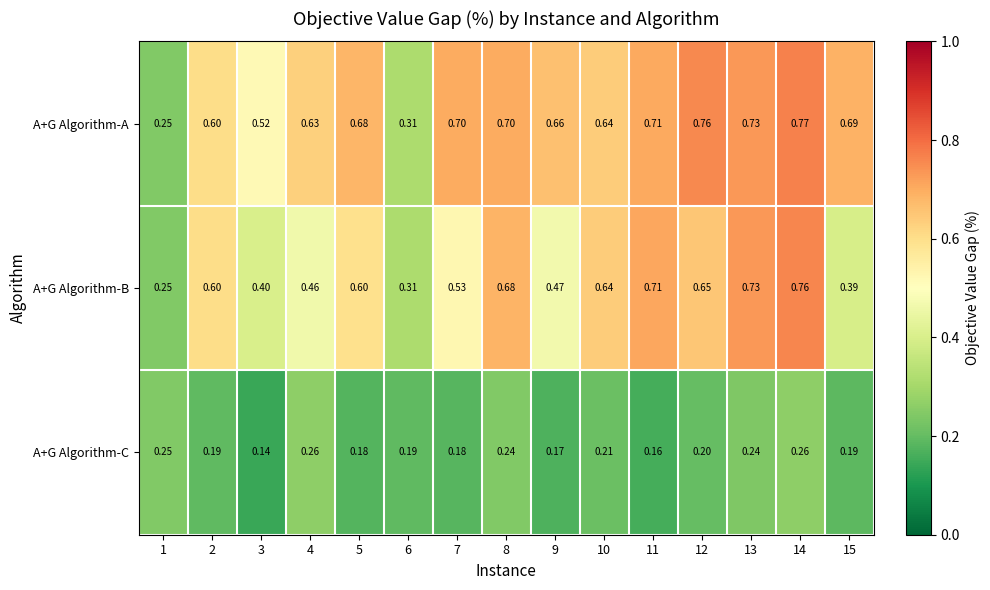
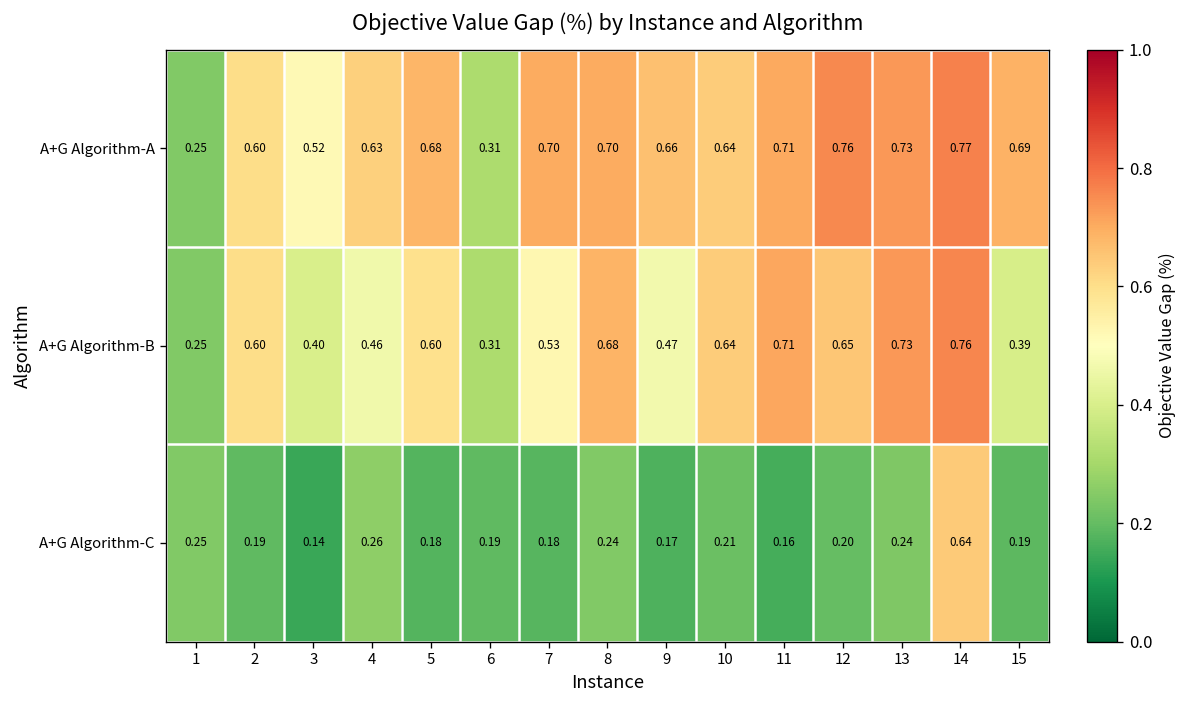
A+G Algorithm-C, 14: 0.26 -> 0.64
